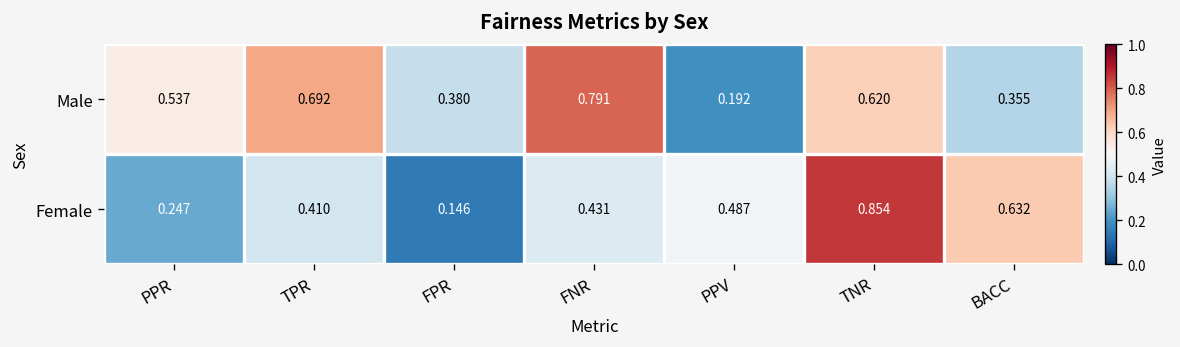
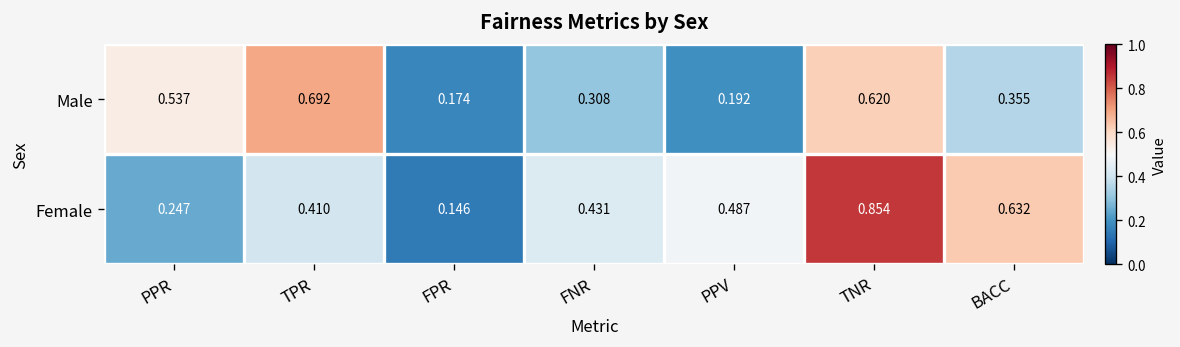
Male, FPR: 0.380 -> 0.174
Male, FNR: 0.791 -> 0.308
